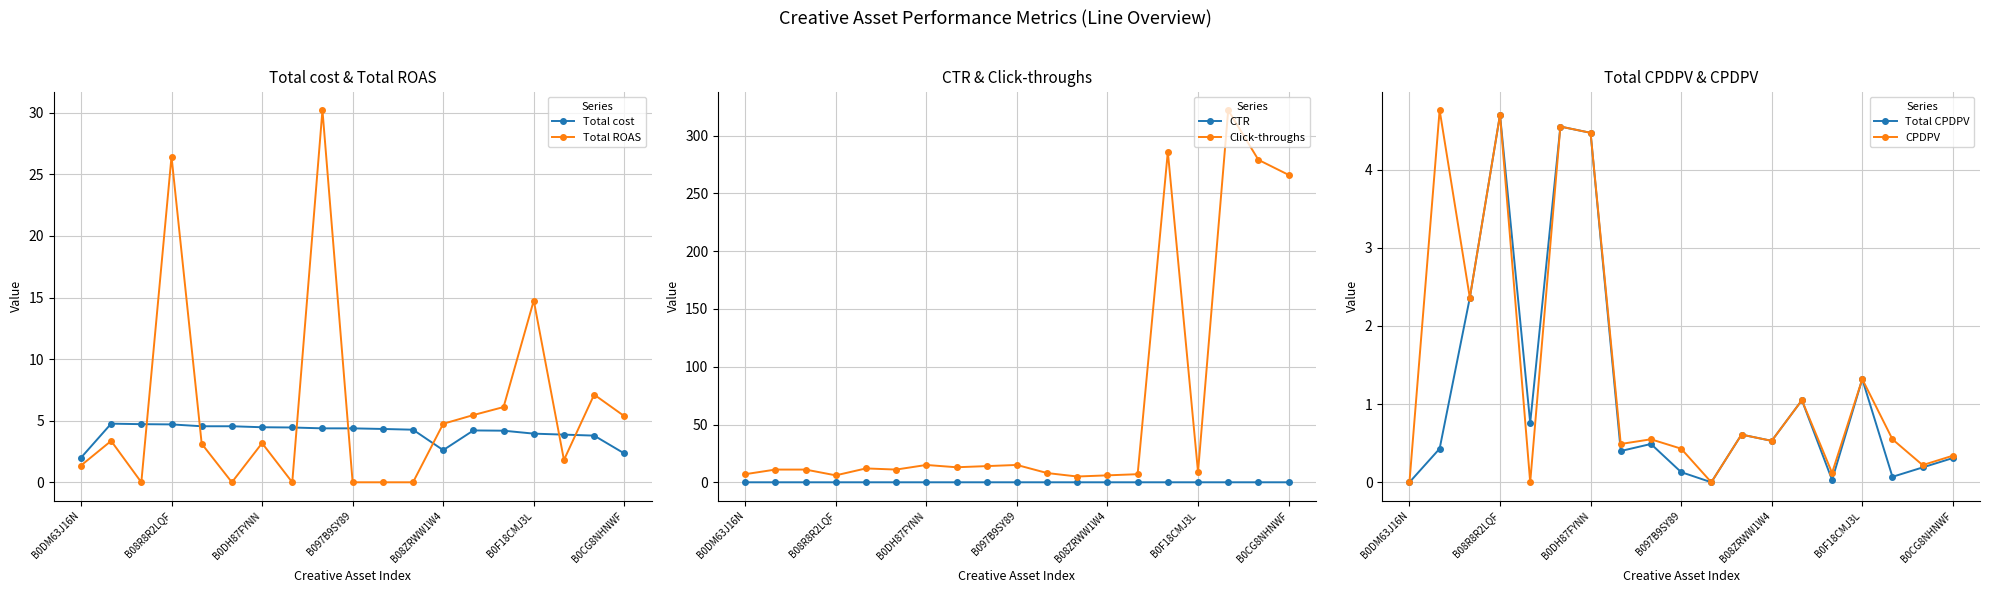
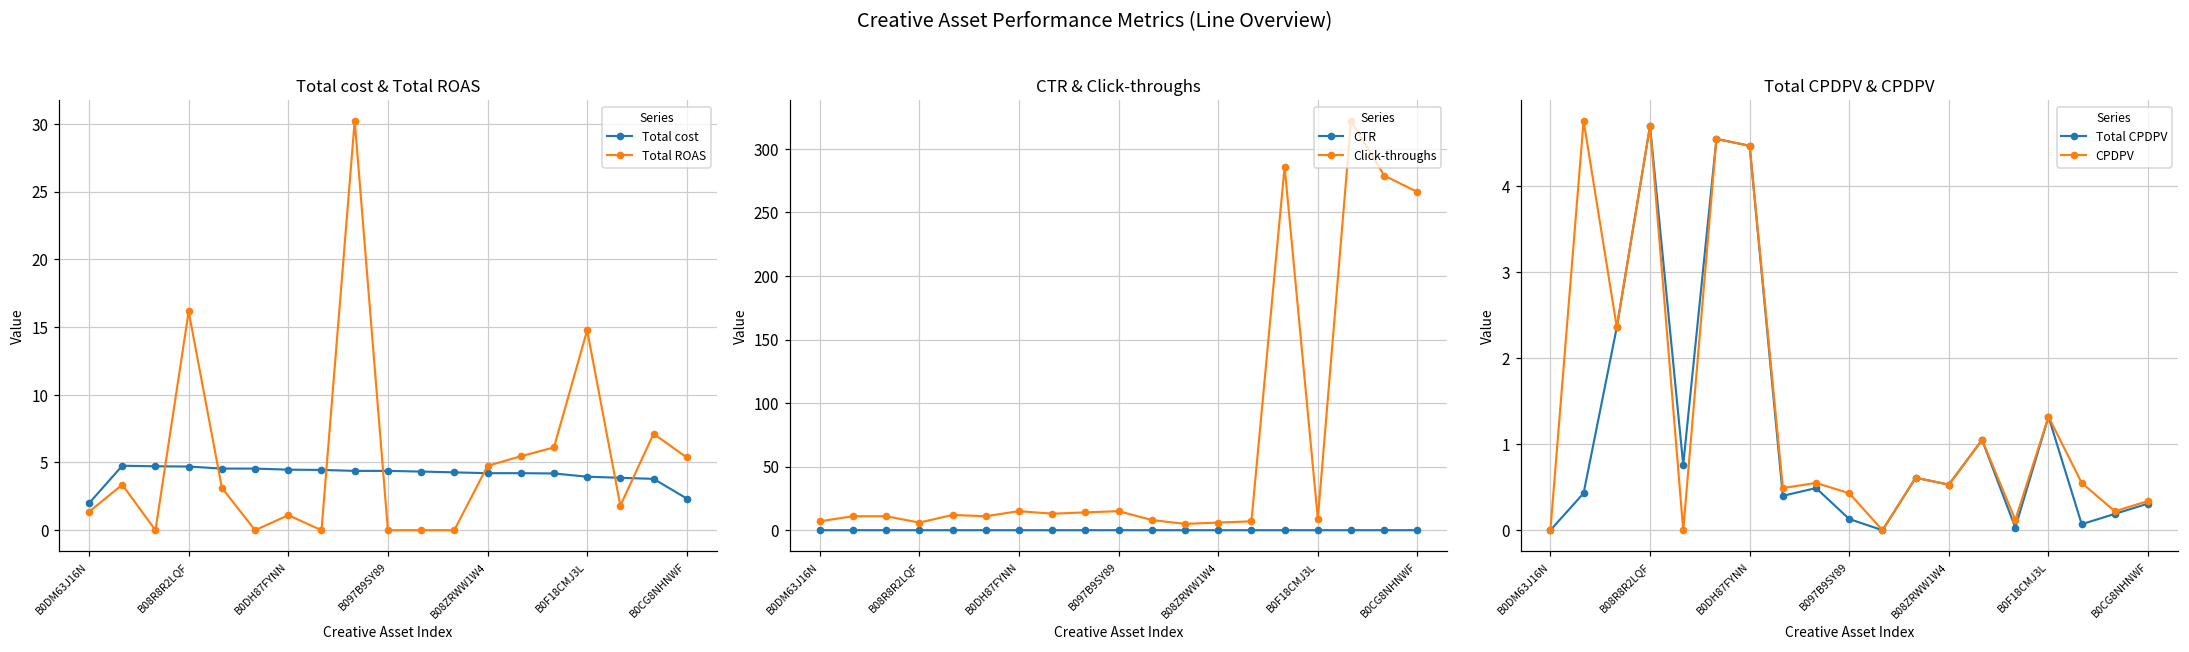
Total cost & Total ROAS, Total ROAS, B08R8R2LQF: 26.5 -> 16.2
Total cost & Total ROAS, Total ROAS, B0DH87FYNN: 3.2 -> 1.1
Total cost & Total ROAS, Total cost, B08ZRWW1W4: 2.6 -> 4.2
